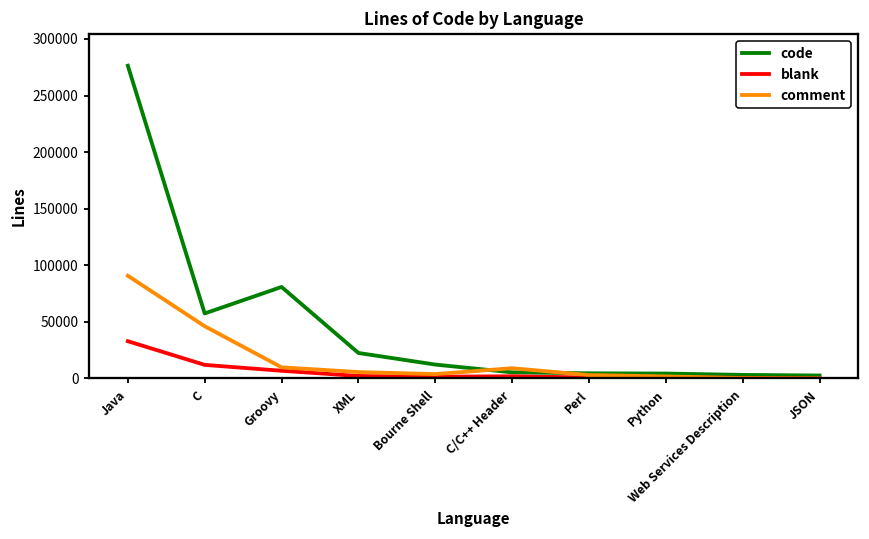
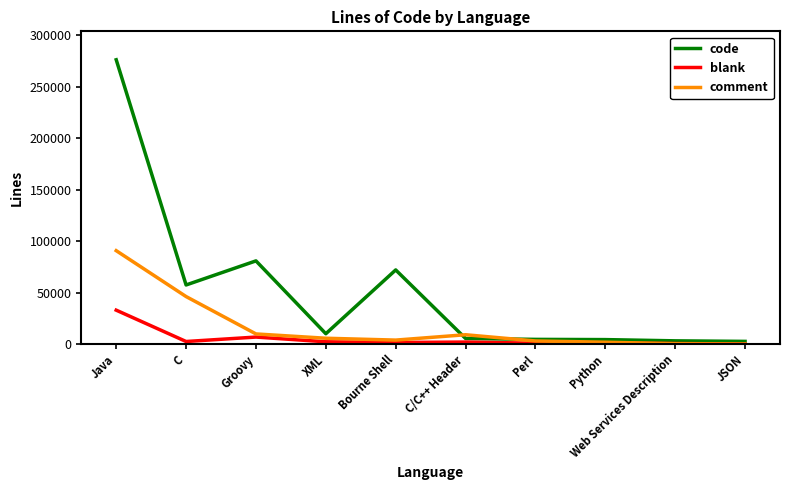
blank, C: 12000 -> 2000
code, XML: 23000 -> 10000
code, Bourne Shell: 12000 -> 72000
